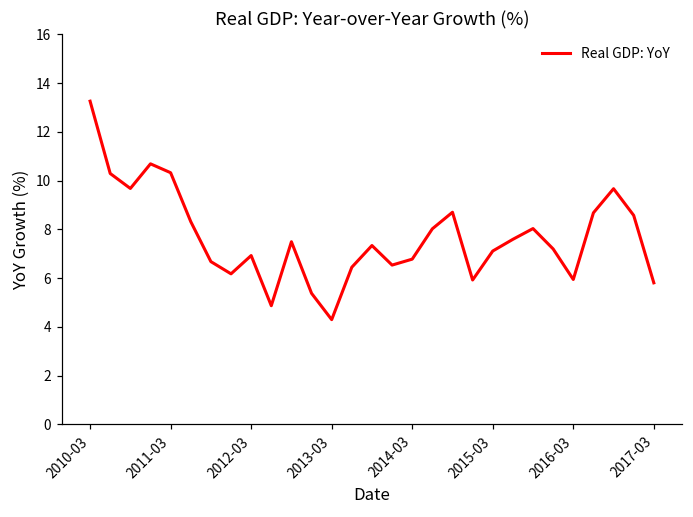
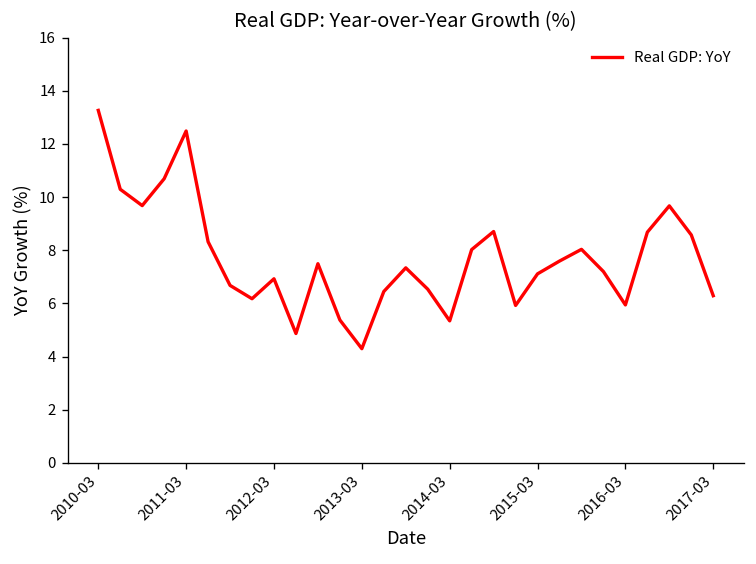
2011-03: 10.3 -> 12.5
2014-03: 6.8 -> 5.3
2017-03: 5.8 -> 6.3
